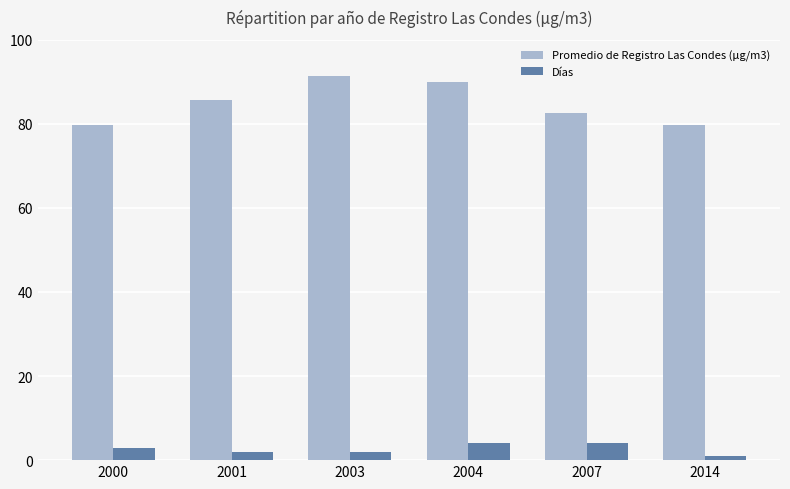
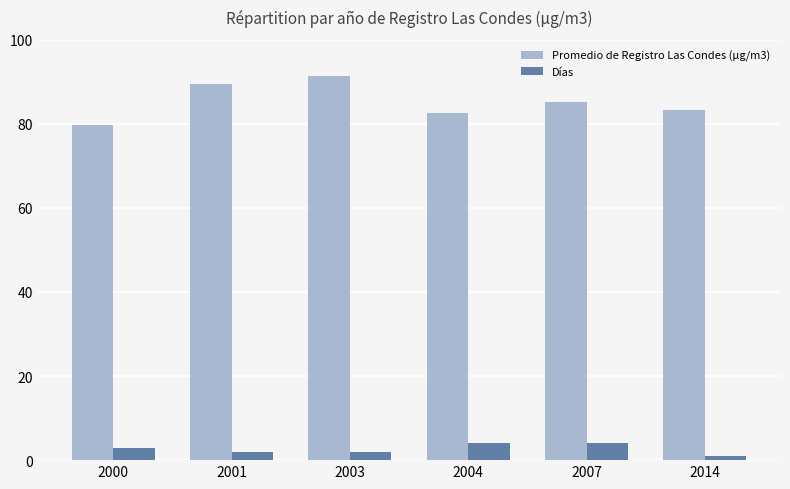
Promedio de Registro Las Condes (μg/m3), 2001: 86 -> 89
Promedio de Registro Las Condes (μg/m3), 2004: 90 -> 83
Promedio de Registro Las Condes (μg/m3), 2007: 82 -> 85
Promedio de Registro Las Condes (μg/m3), 2014: 80 -> 83
